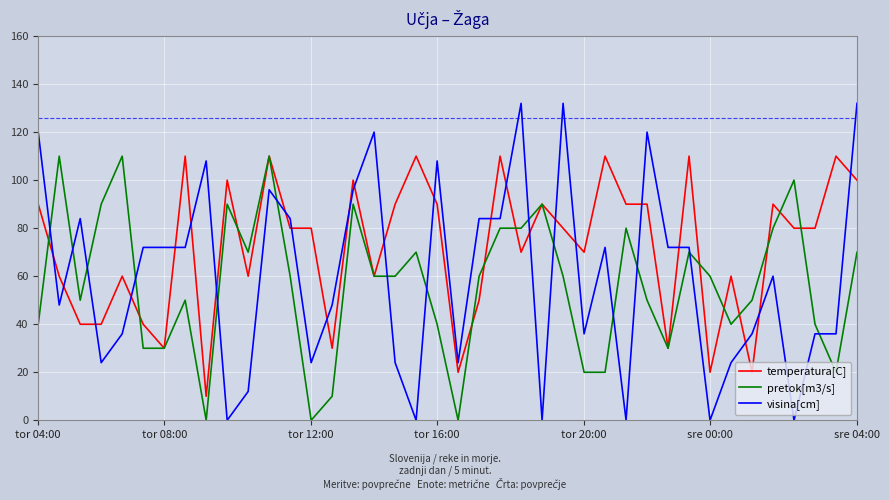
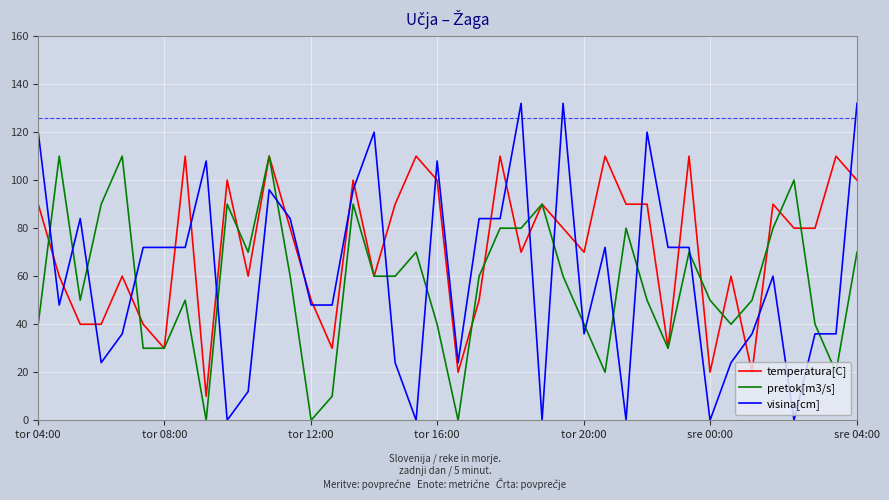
temperatura[C], tor 12:00: 80 -> 50
visina[cm], tor 12:00: 24 -> 48
temperatura[C], tor 16:00: 90 -> 100
pretok[m3/s], tor 20:00: 20 -> 40
pretok[m3/s], sre 00:00: 60 -> 50
